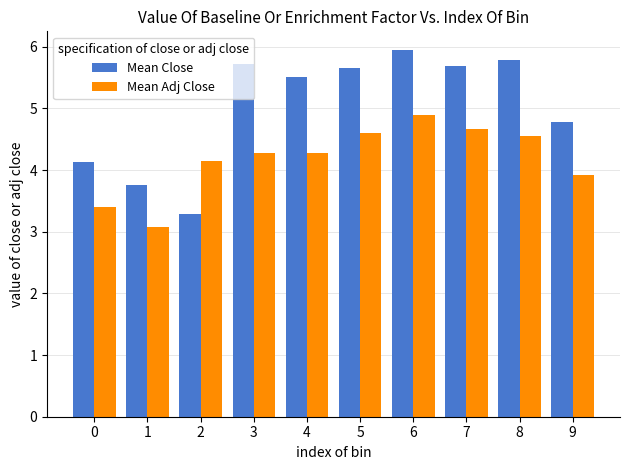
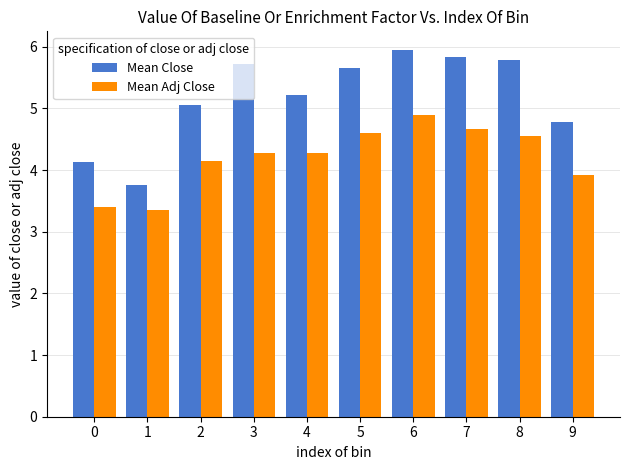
Mean Adj Close, 1: 3.1 -> 3.4
Mean Close, 2: 3.3 -> 5.0
Mean Close, 4: 5.5 -> 5.2
Mean Close, 7: 5.7 -> 5.8
